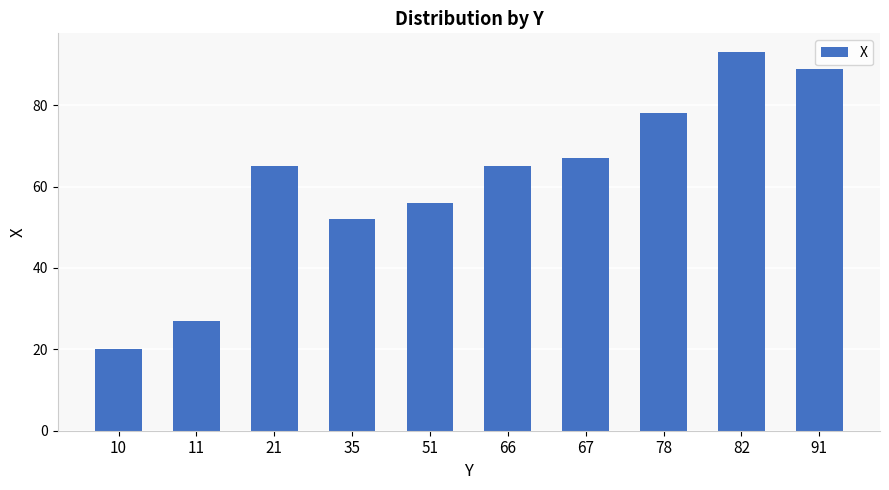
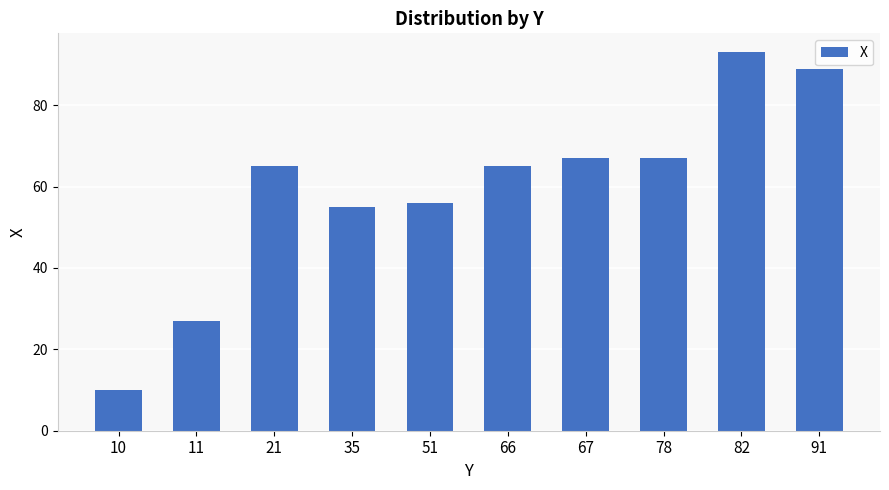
10: 20 -> 10
35: 52 -> 55
78: 78 -> 67
